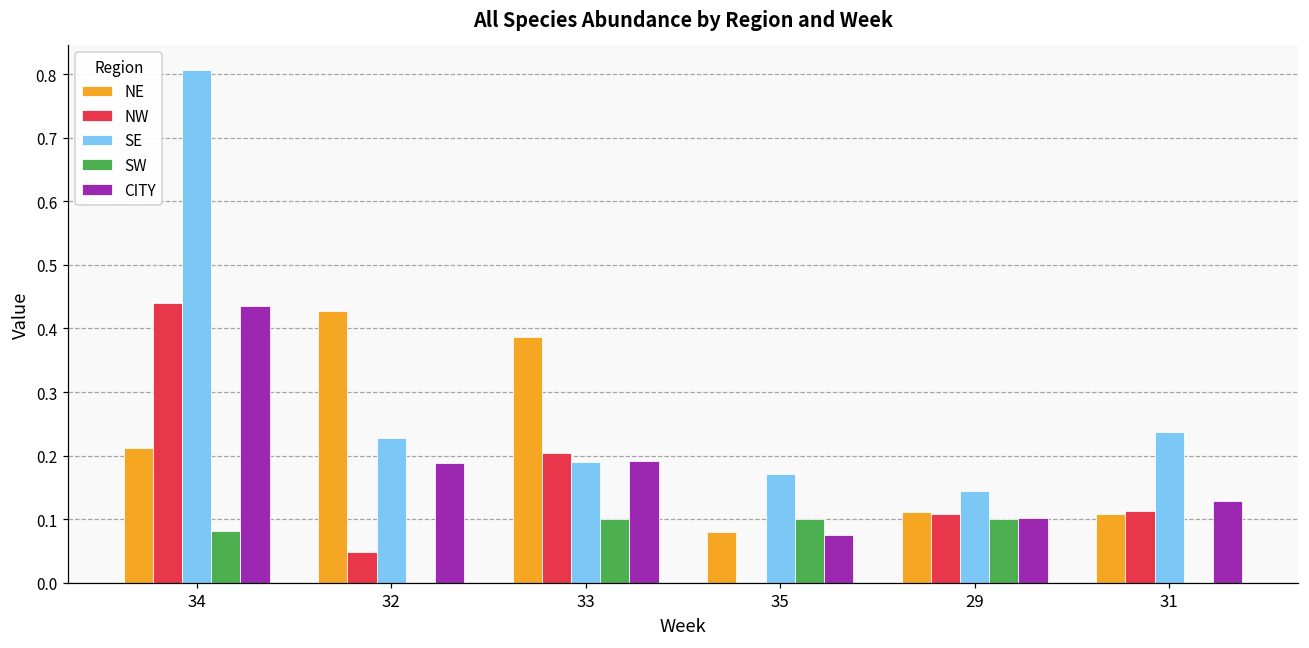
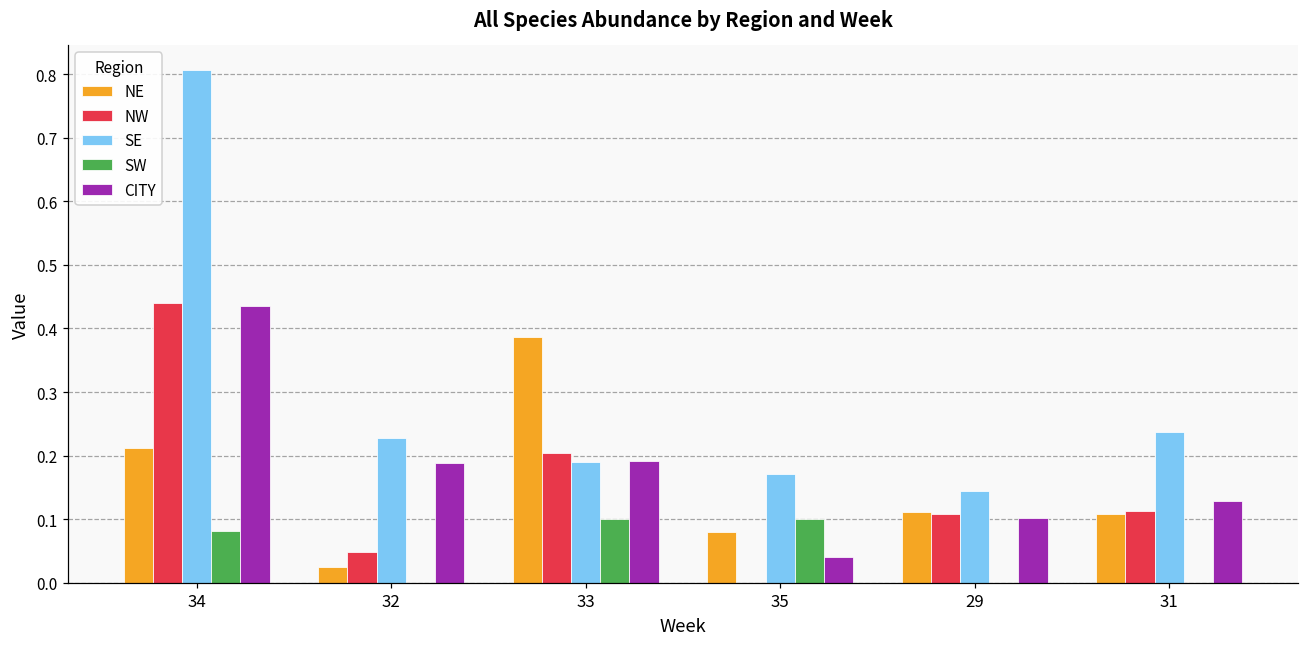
NE, 32: 0.43 -> 0.02
CITY, 35: 0.08 -> 0.04
SW, 29: 0.1 -> 0.0
